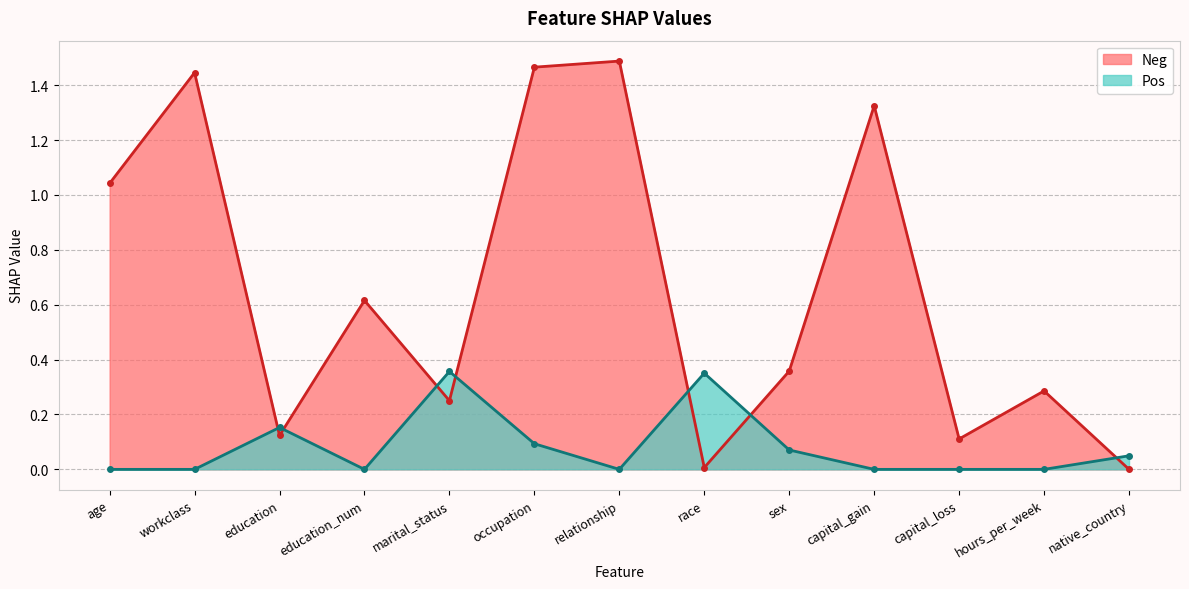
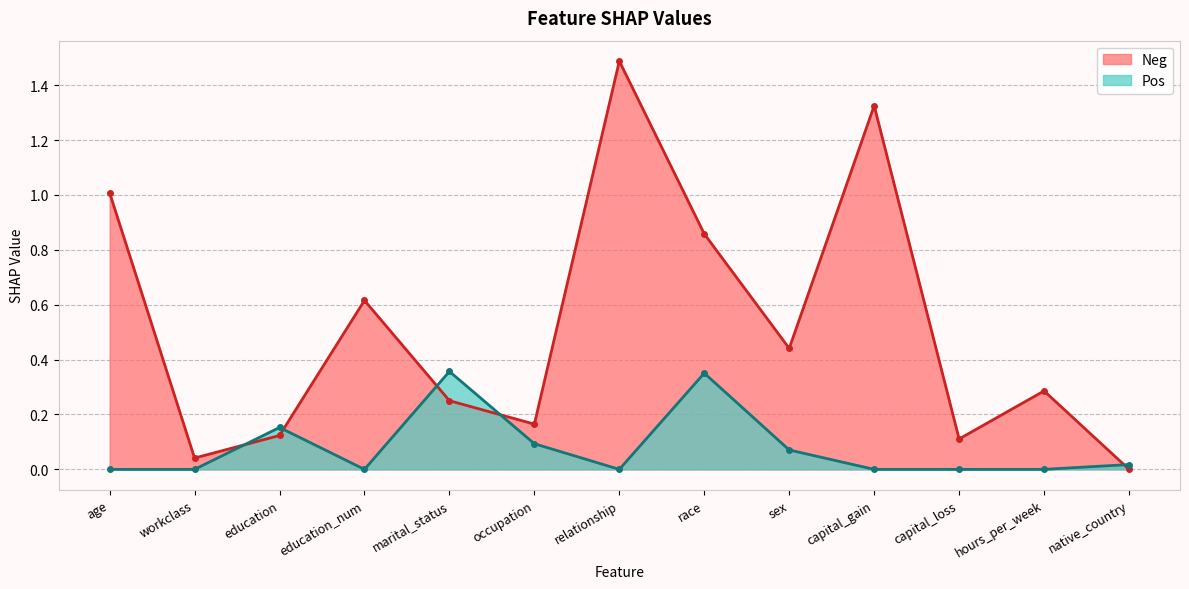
Neg, age: 1.04 -> 1.01
Neg, workclass: 1.45 -> 0.04
Neg, occupation: 1.47 -> 0.16
Neg, race: 0.01 -> 0.86
Neg, sex: 0.36 -> 0.44
Pos, native_country: 0.05 -> 0.02
